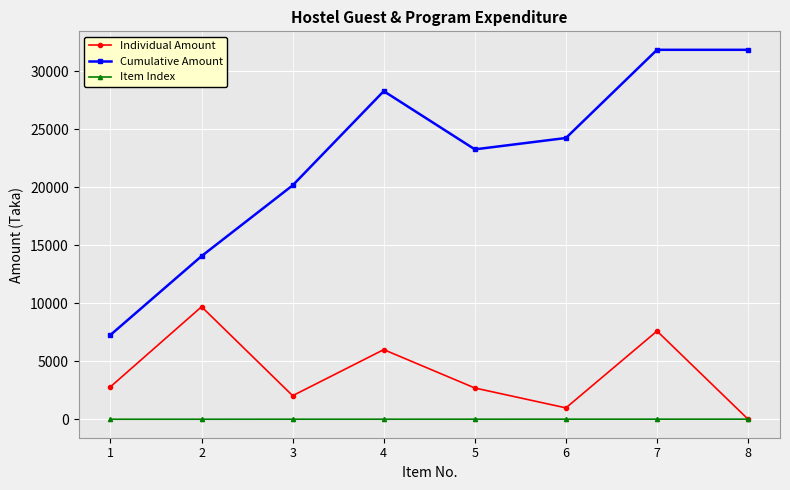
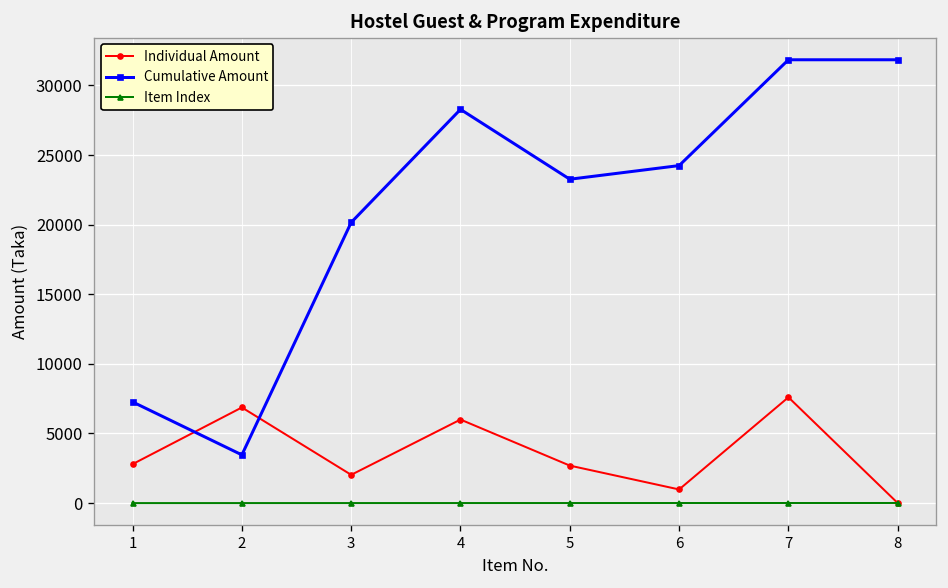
Individual Amount, 2: 9700 -> 6900
Cumulative Amount, 2: 14100 -> 3500
